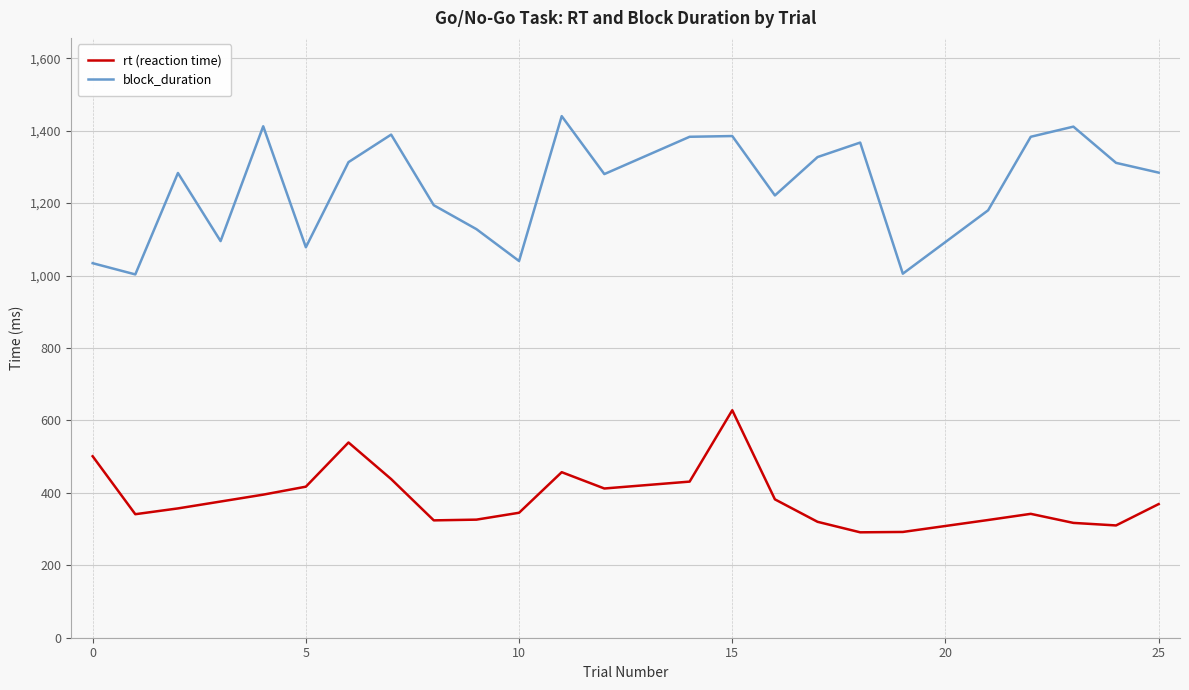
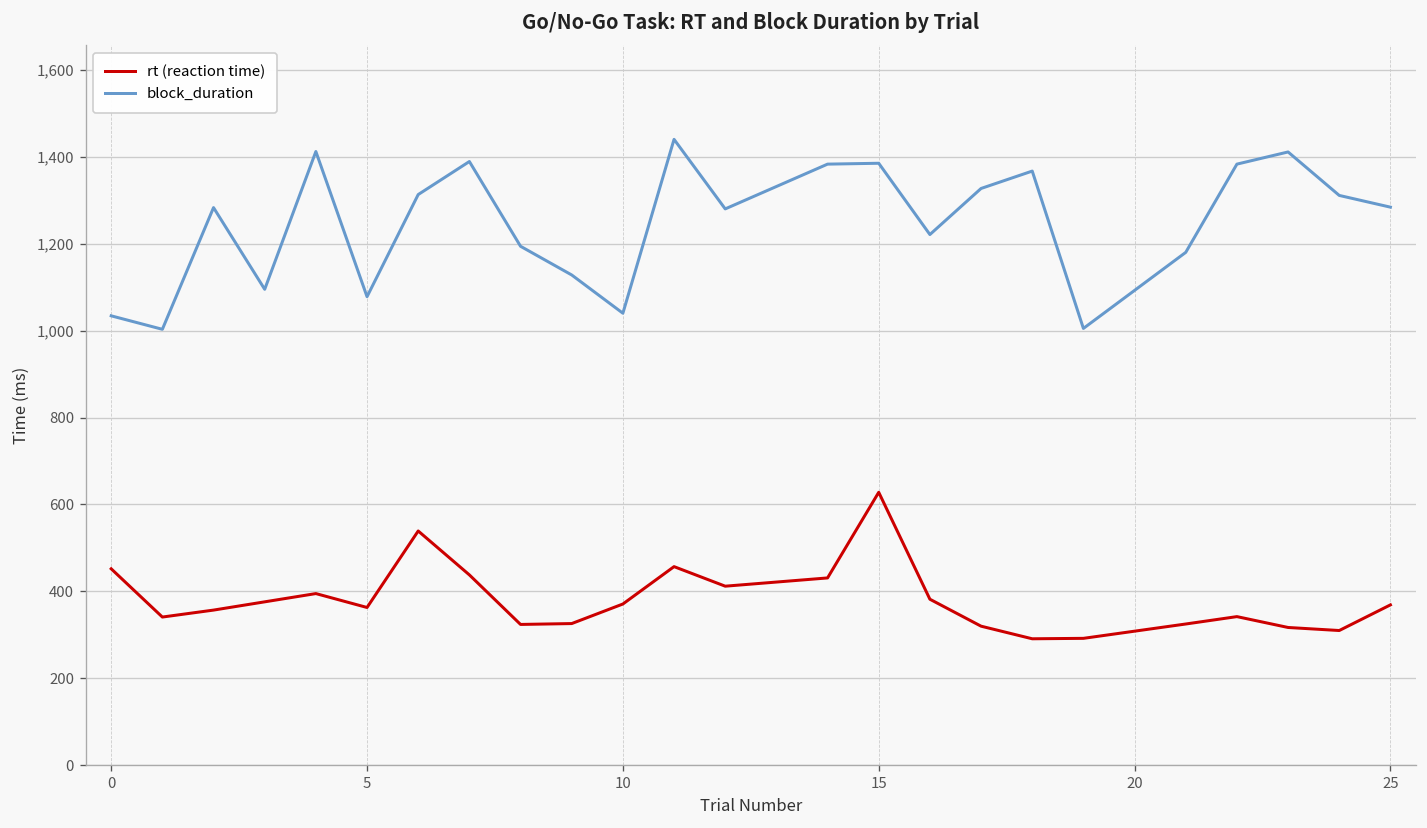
rt (reaction time), 0: 500 -> 450
rt (reaction time), 5: 420 -> 360
rt (reaction time), 10: 350 -> 370
